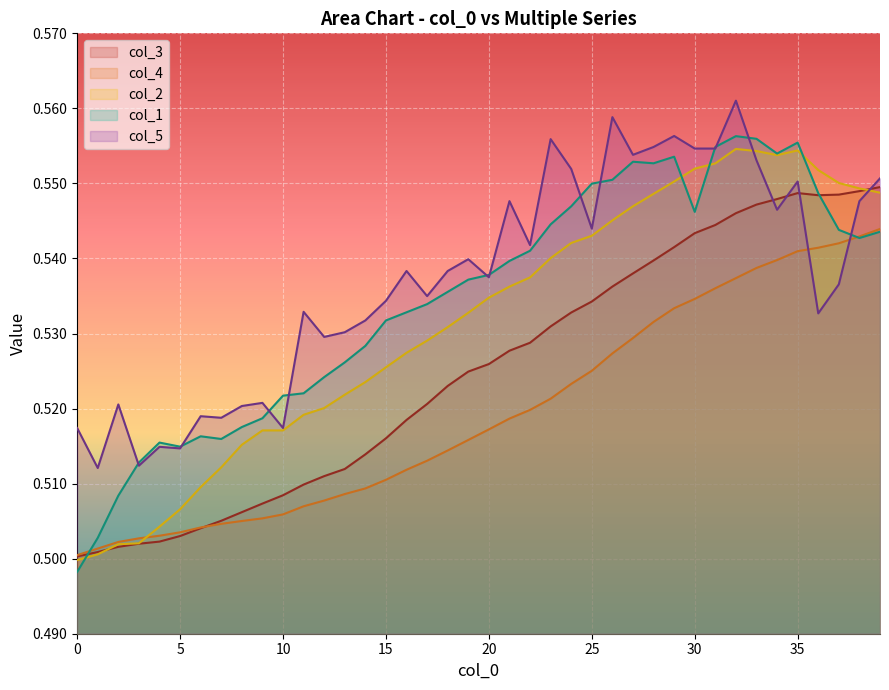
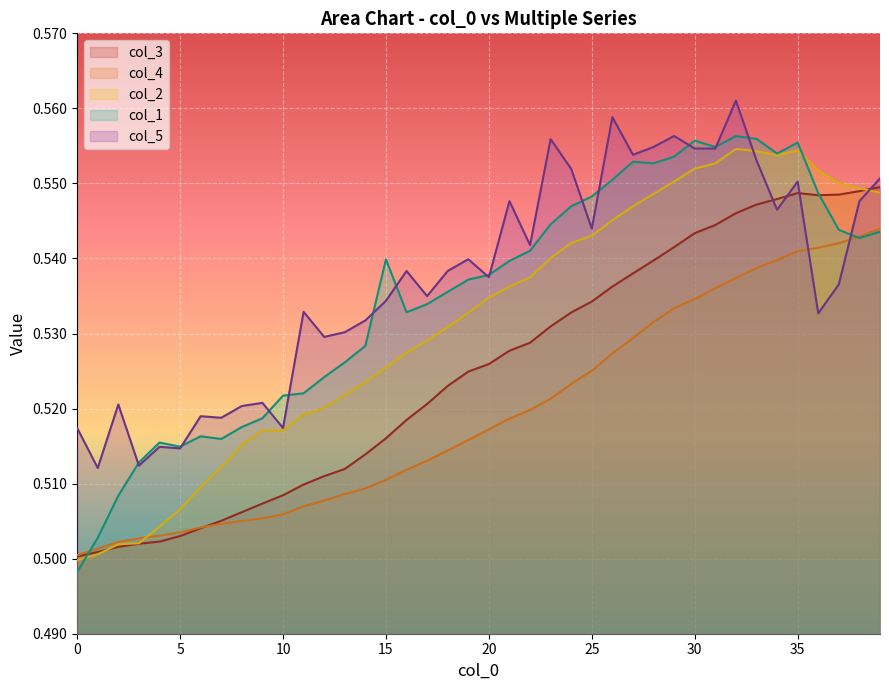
col_1, 15: 0.532 -> 0.540
col_1, 25: 0.550 -> 0.548
col_1, 30: 0.546 -> 0.556
